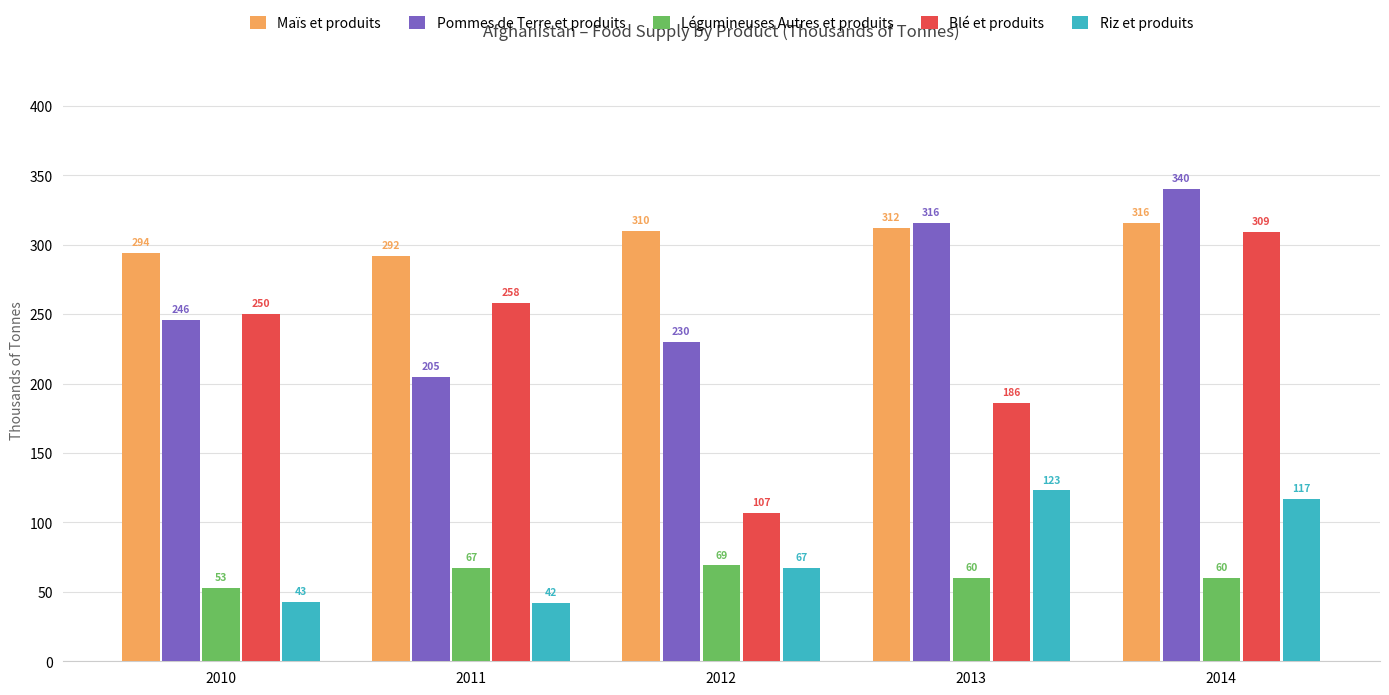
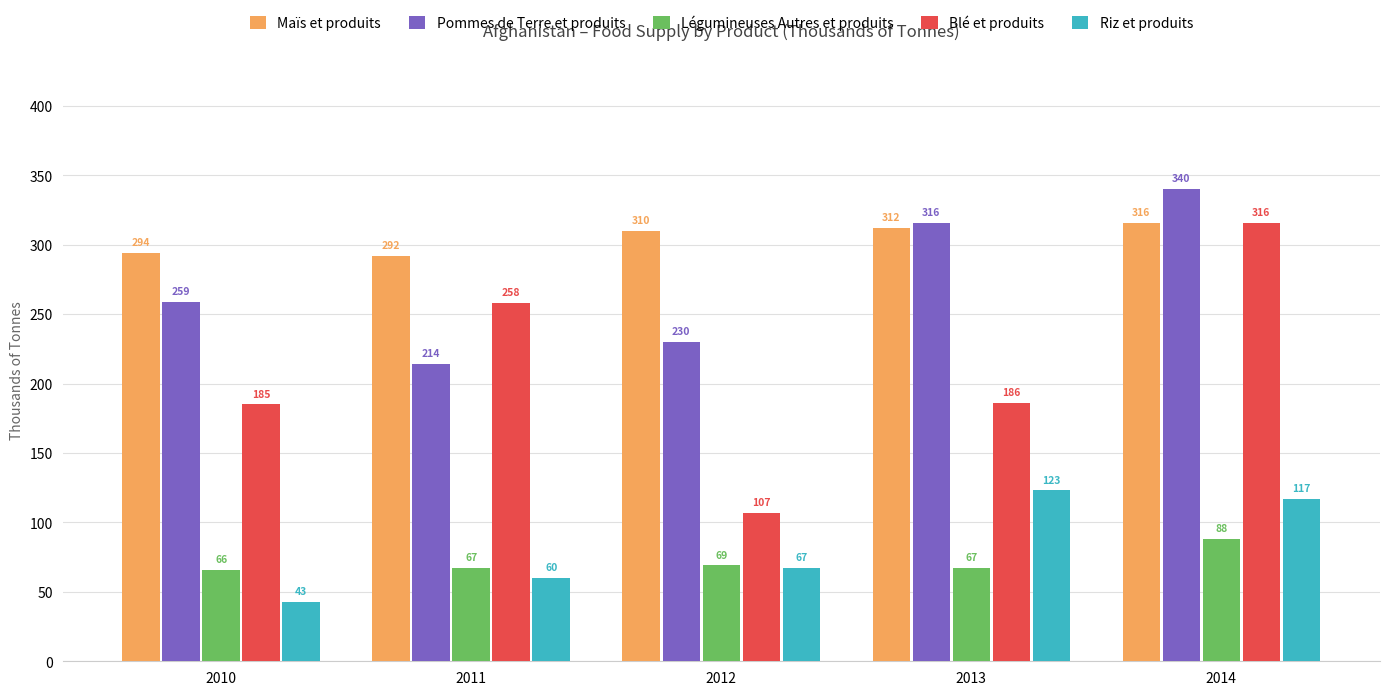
Pommes de Terre et produits, 2010: 246 -> 259
Légumineuses Autres et produits, 2010: 53 -> 66
Blé et produits, 2010: 250 -> 185
Pommes de Terre et produits, 2011: 205 -> 214
Riz et produits, 2011: 42 -> 60
Légumineuses Autres et produits, 2013: 60 -> 67
Légumineuses Autres et produits, 2014: 60 -> 88
Blé et produits, 2014: 309 -> 316
